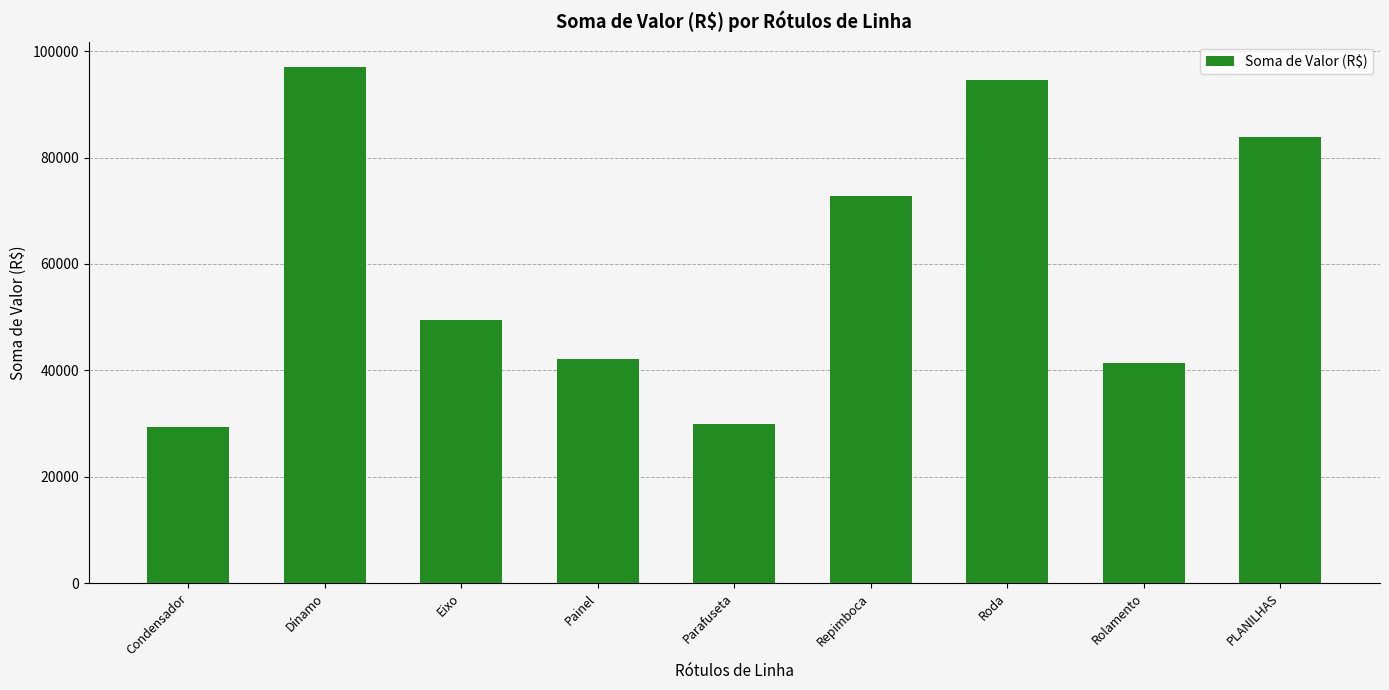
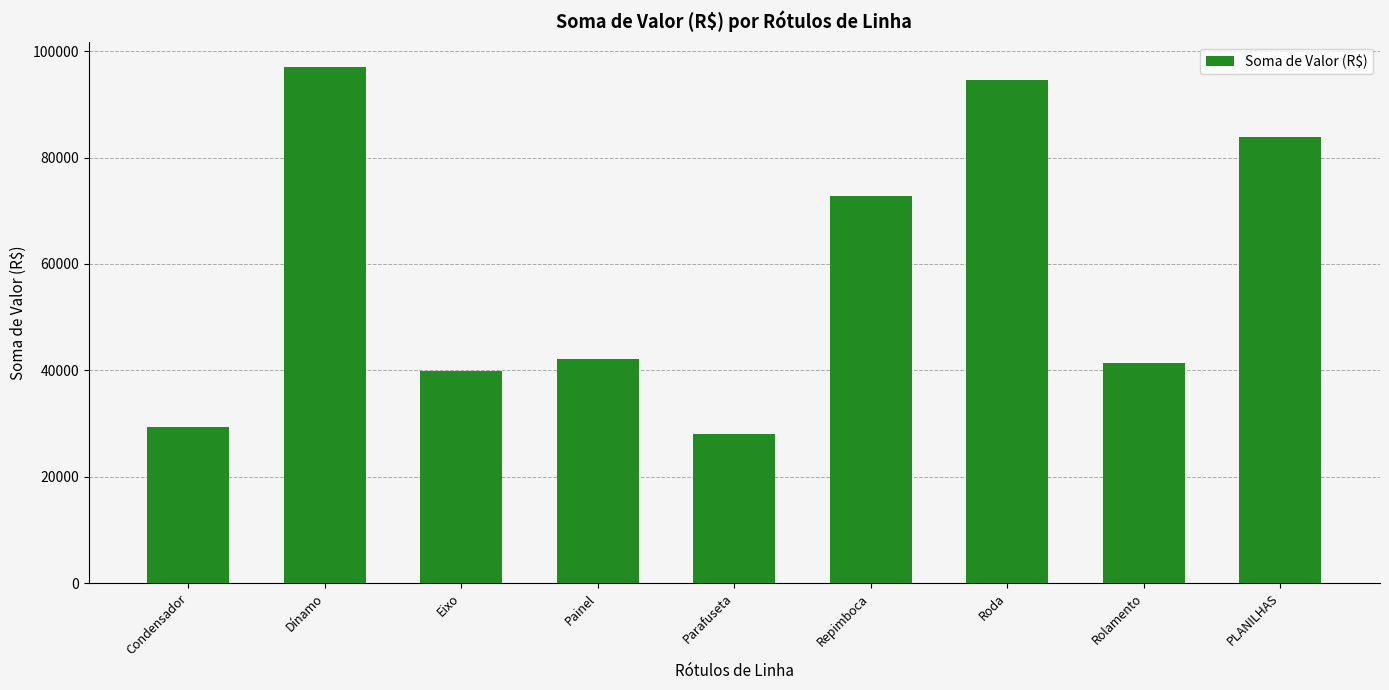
Eixo: 49000 -> 40000
Parafuseta: 30000 -> 28000
